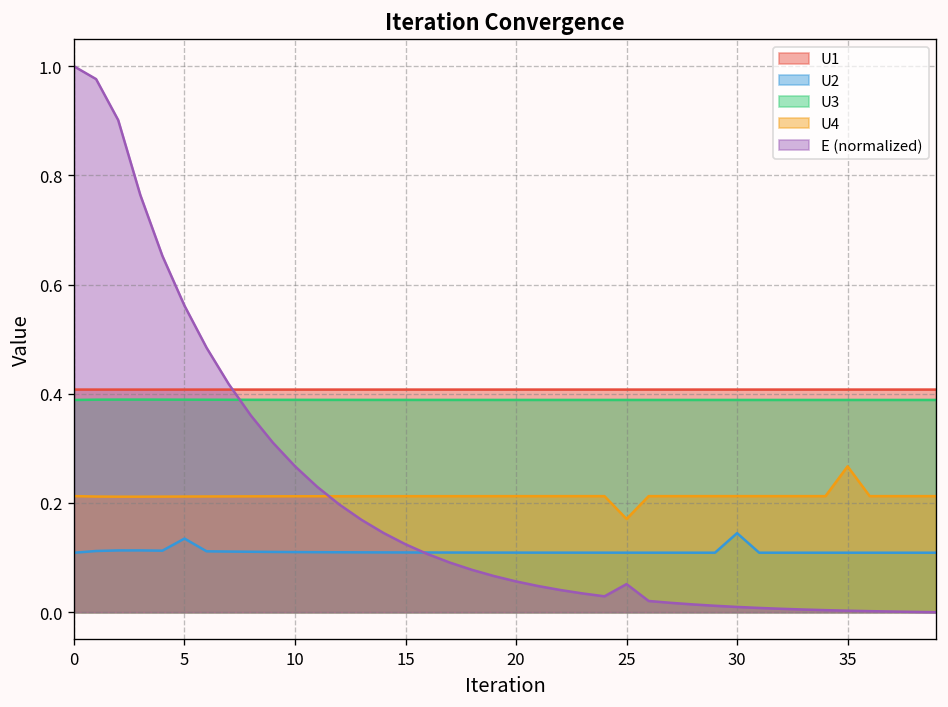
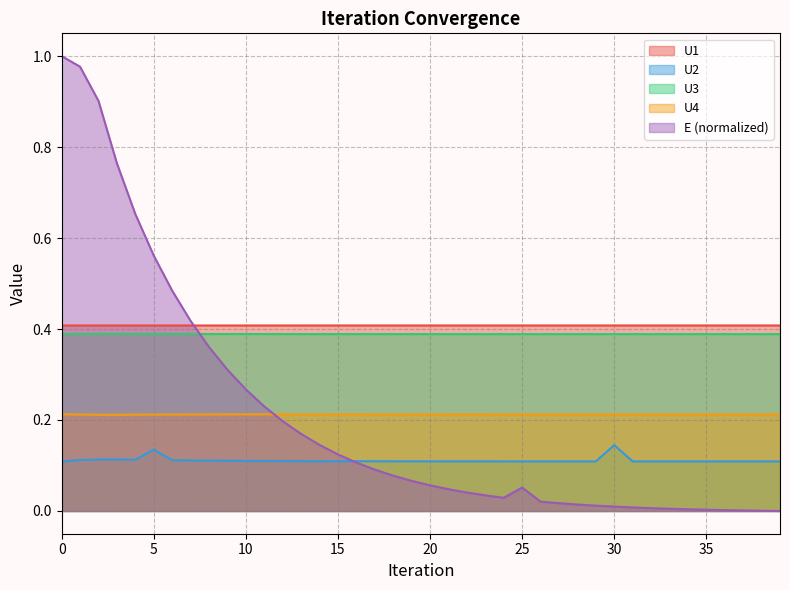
U4, 25: 0.17 -> 0.21
U4, 35: 0.27 -> 0.21
